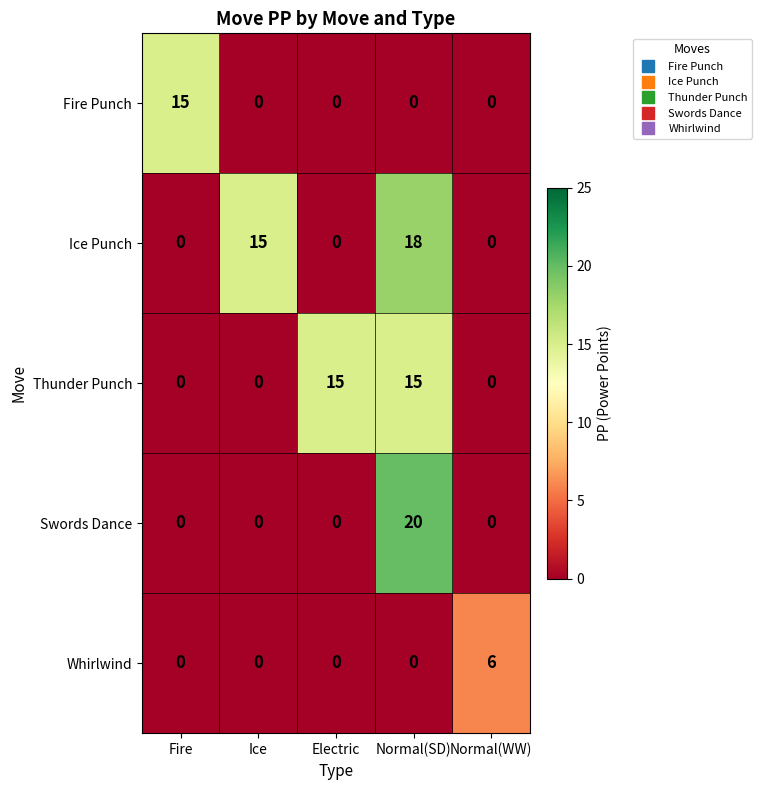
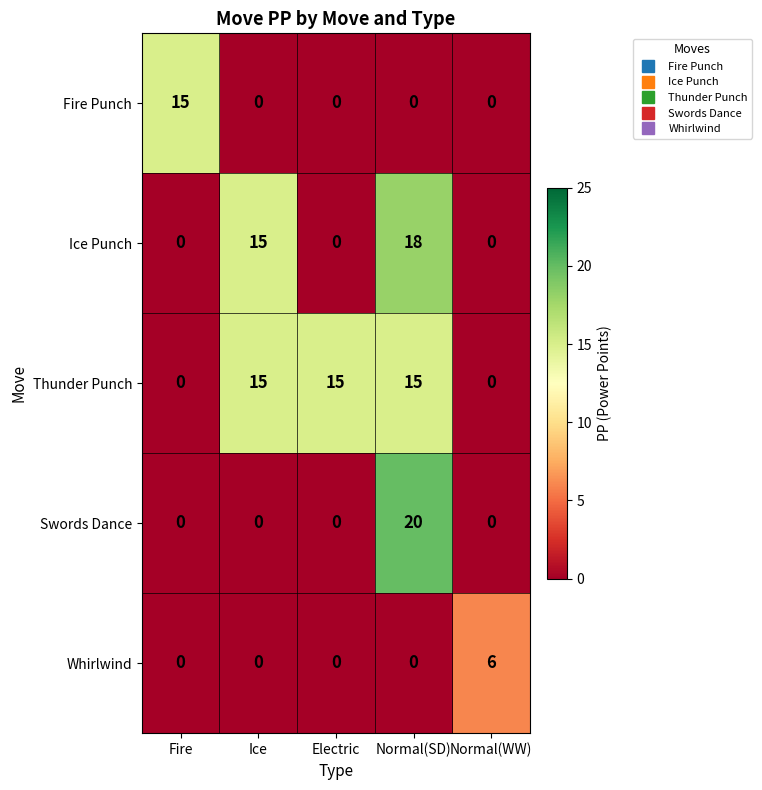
Thunder Punch, Ice: 0 -> 15
